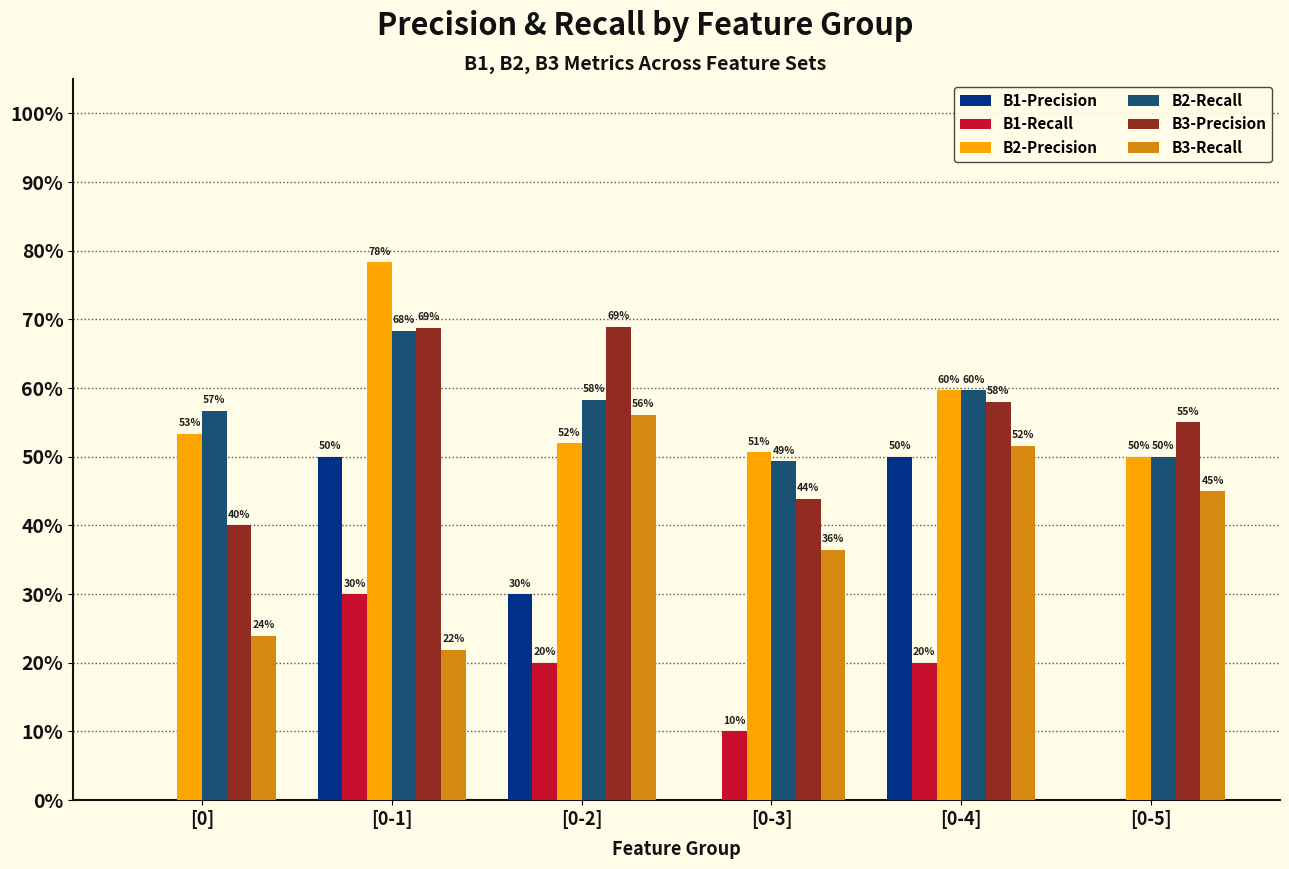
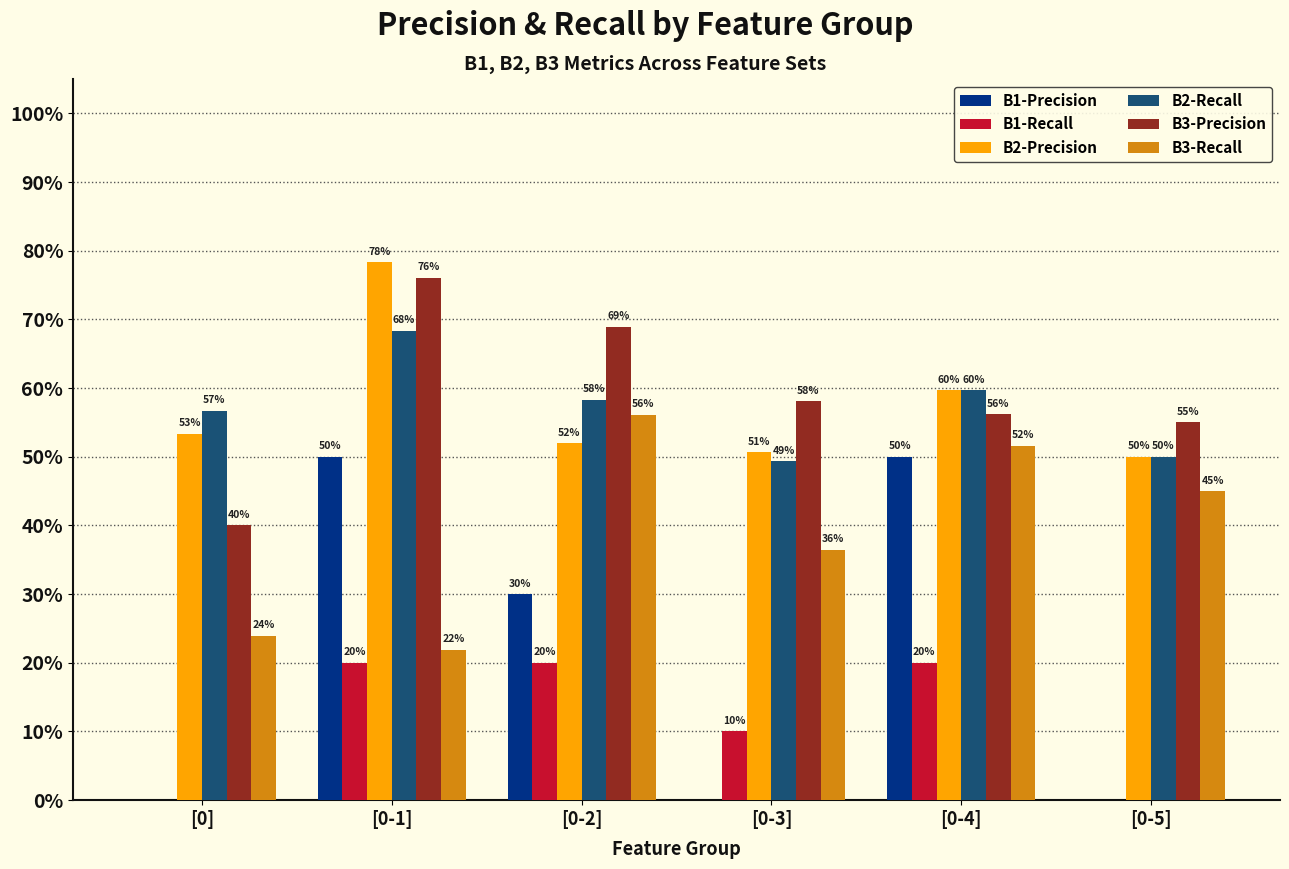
B1-Recall, [0-1]: 30% -> 20%
B3-Precision, [0-1]: 69% -> 76%
B3-Precision, [0-3]: 44% -> 58%
B3-Precision, [0-4]: 58% -> 56%
